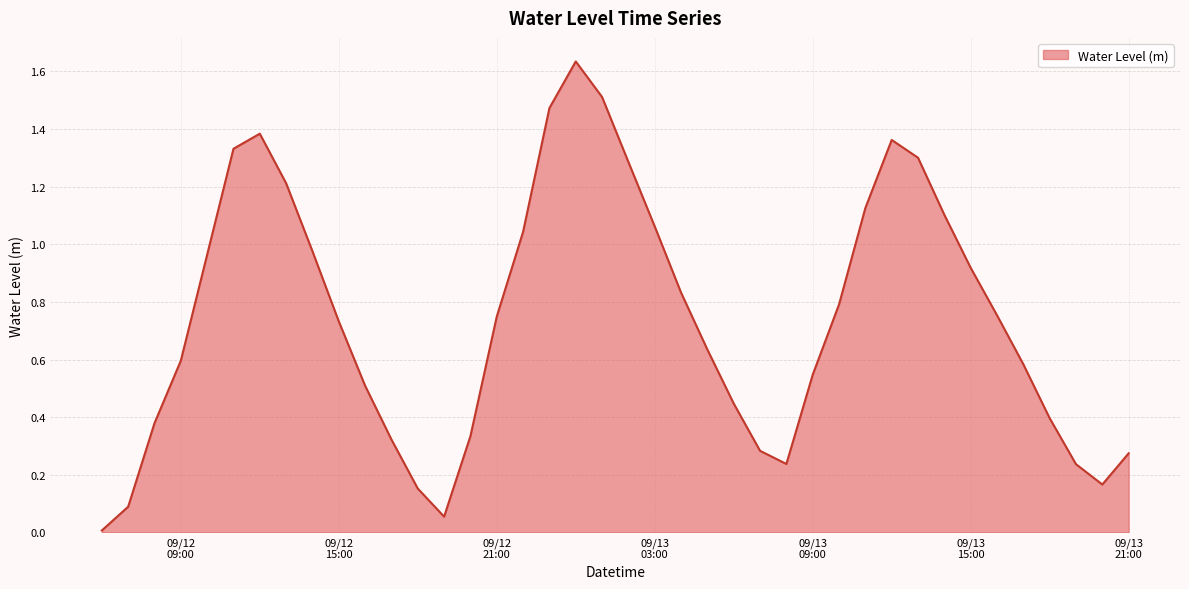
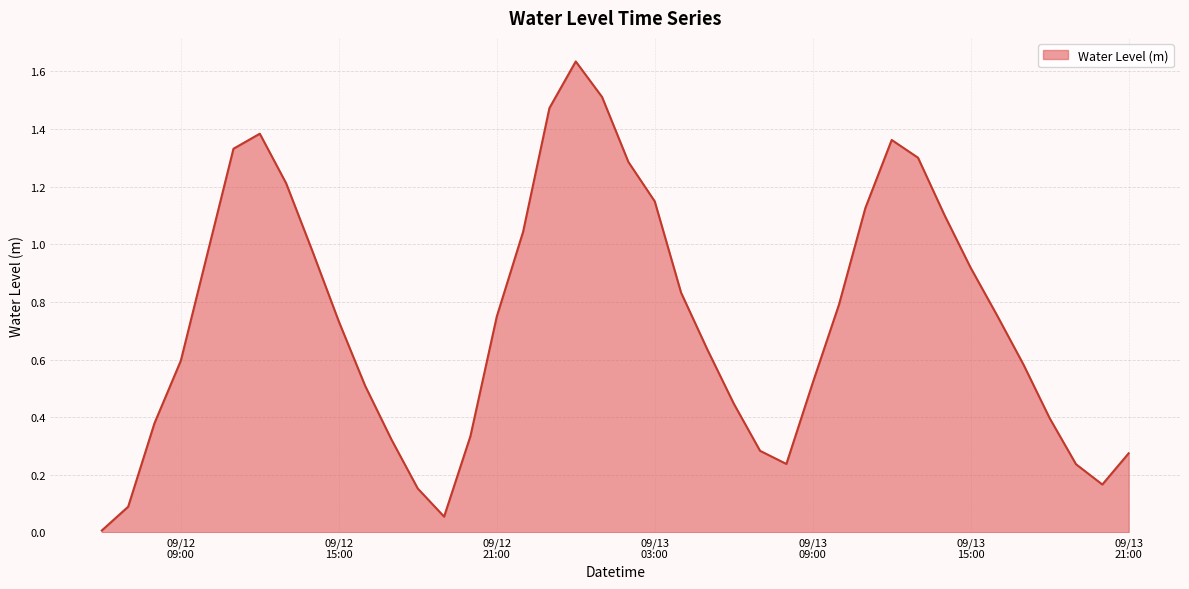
09/13 03:00: 1.06 -> 1.15
09/13 09:00: 0.55 -> 0.52
